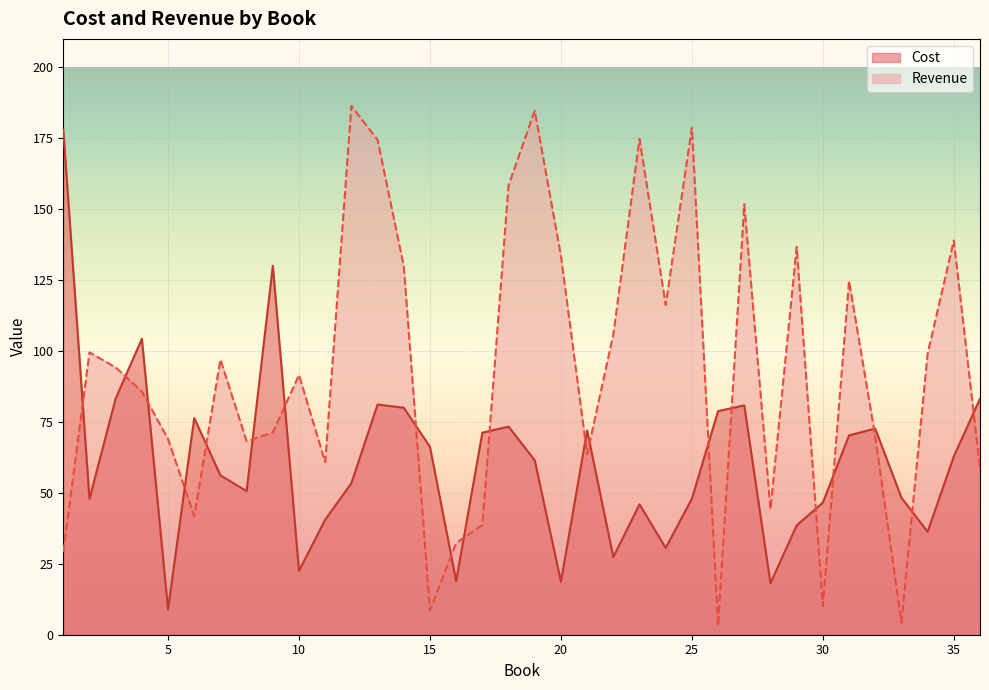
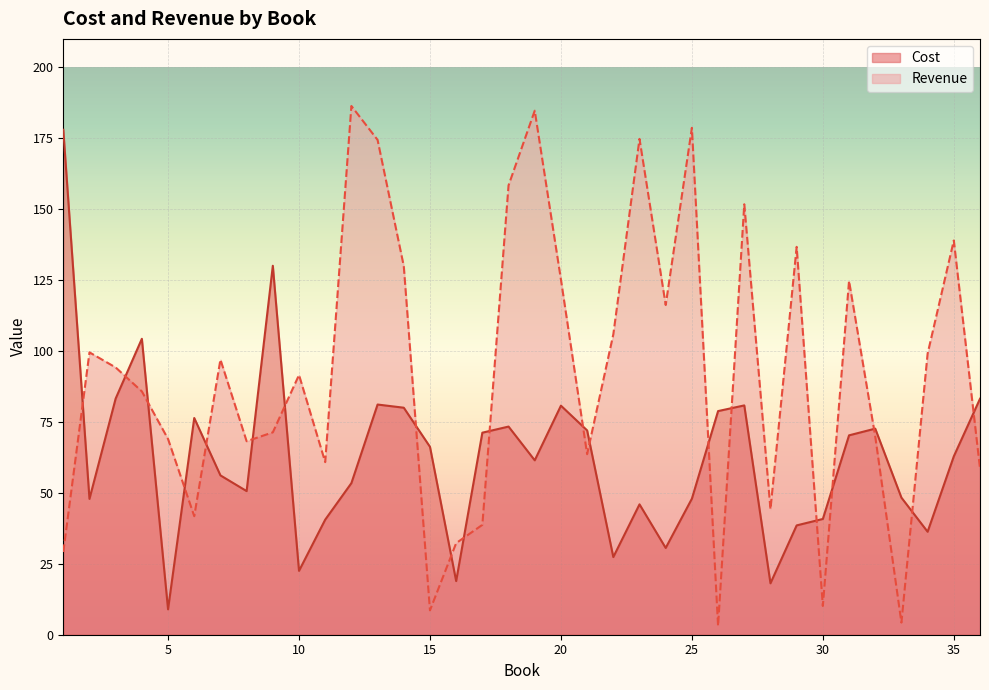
Cost, 20: 19 -> 81
Revenue, 20: 134 -> 125
Cost, 30: 47 -> 41
